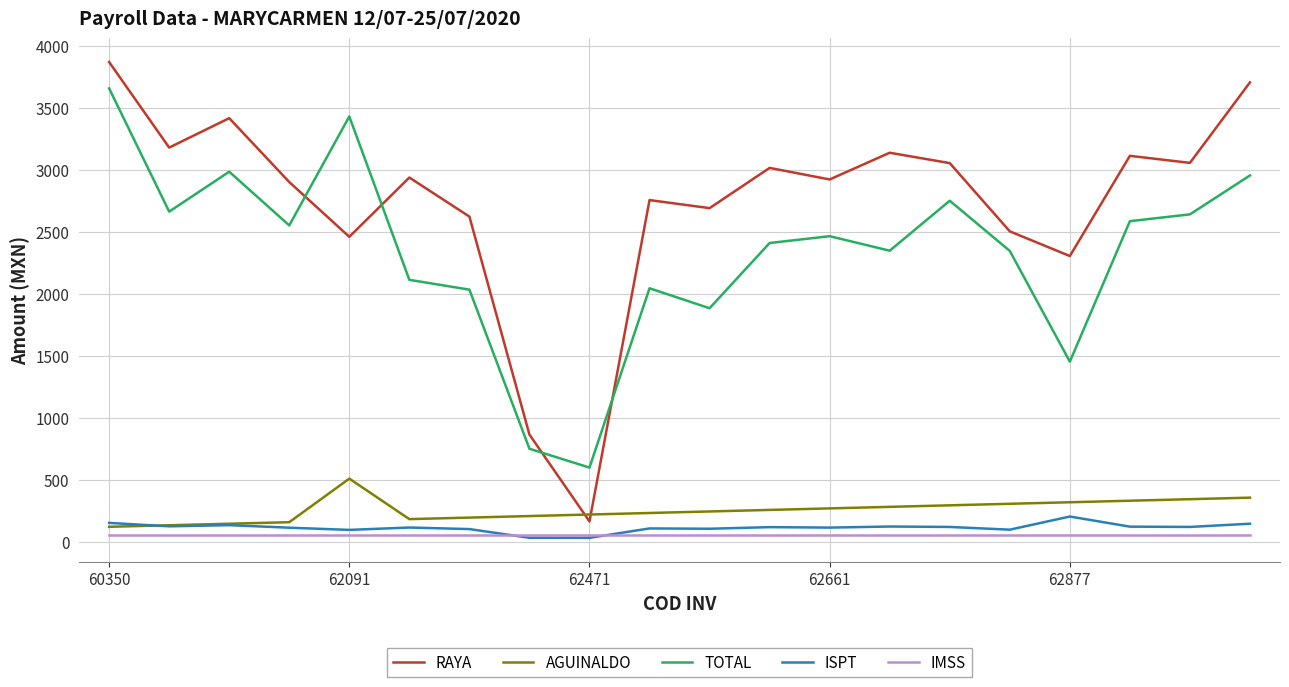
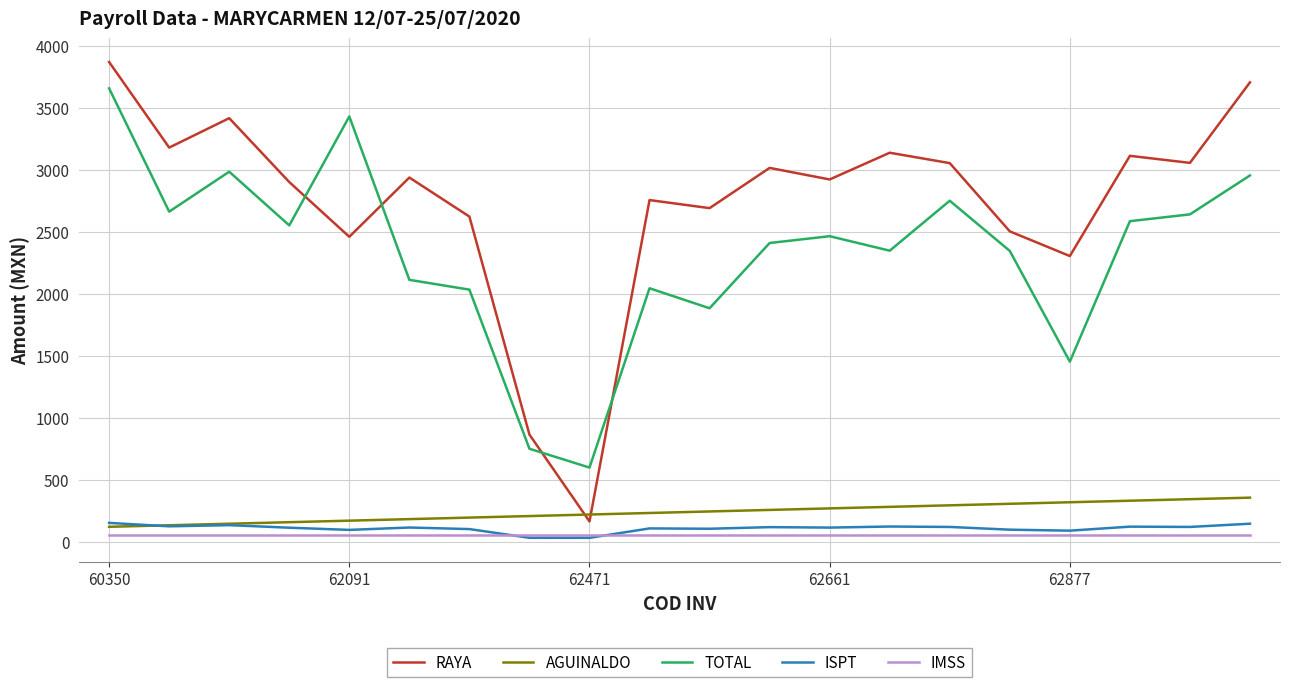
AGUINALDO, 62091: 510 -> 170
ISPT, 62877: 210 -> 90
